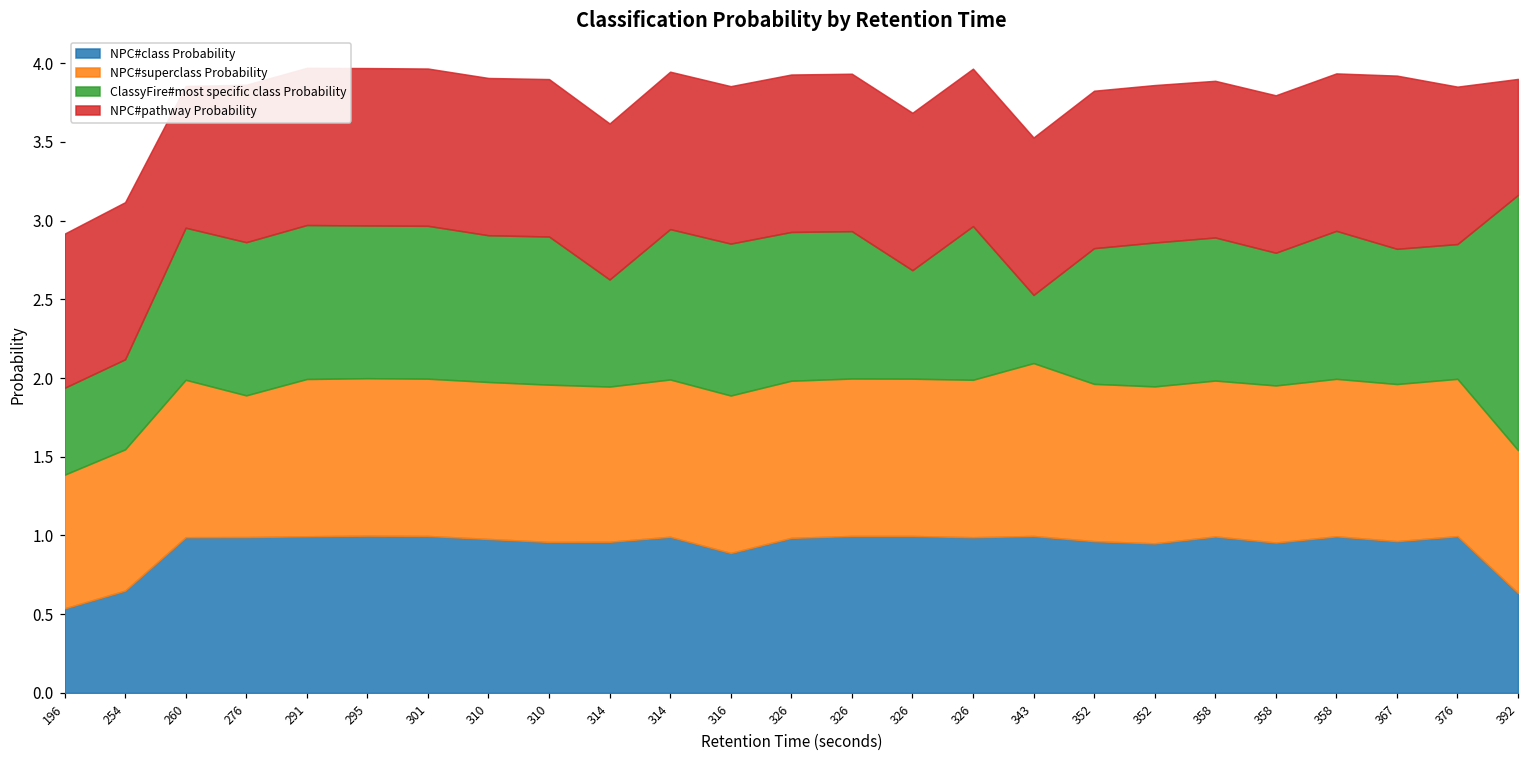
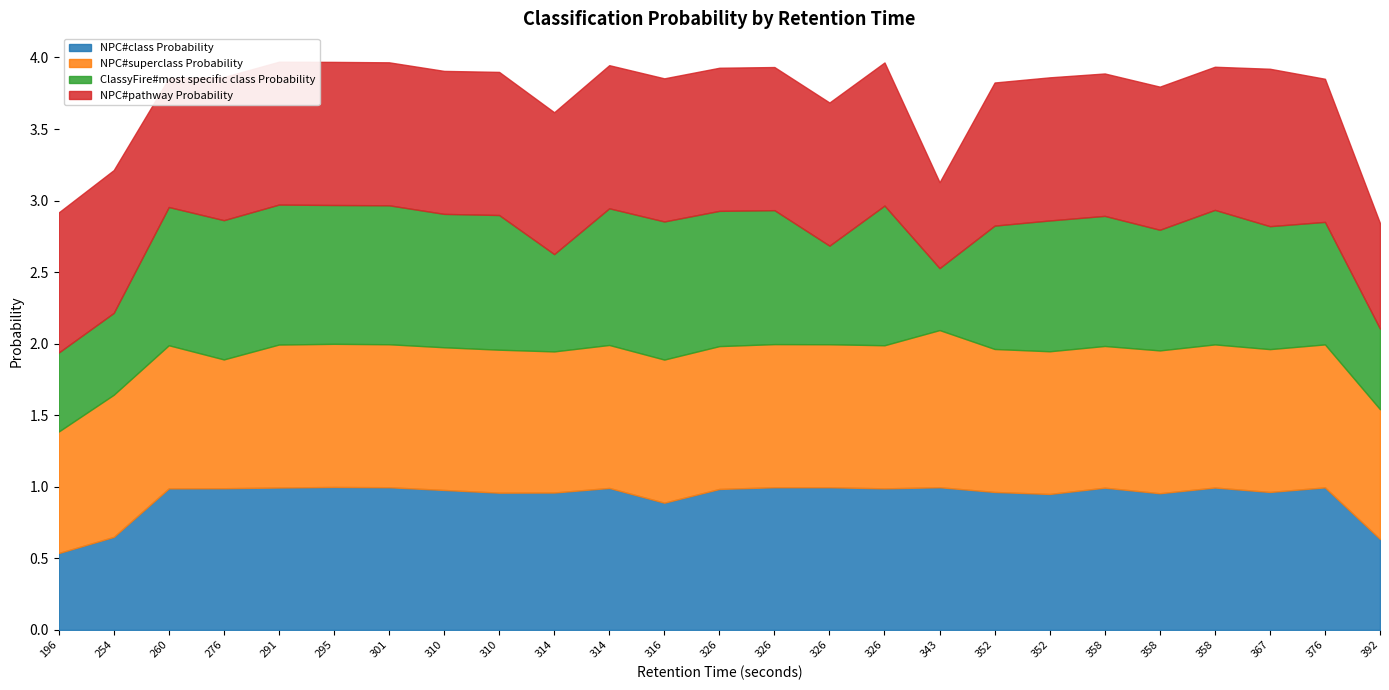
NPC#superclass Probability, 254: 0.90 -> 0.99
NPC#pathway Probability, 343: 1.0 -> 0.6
ClassyFire#most specific class Probability, 392: 1.62 -> 0.56
